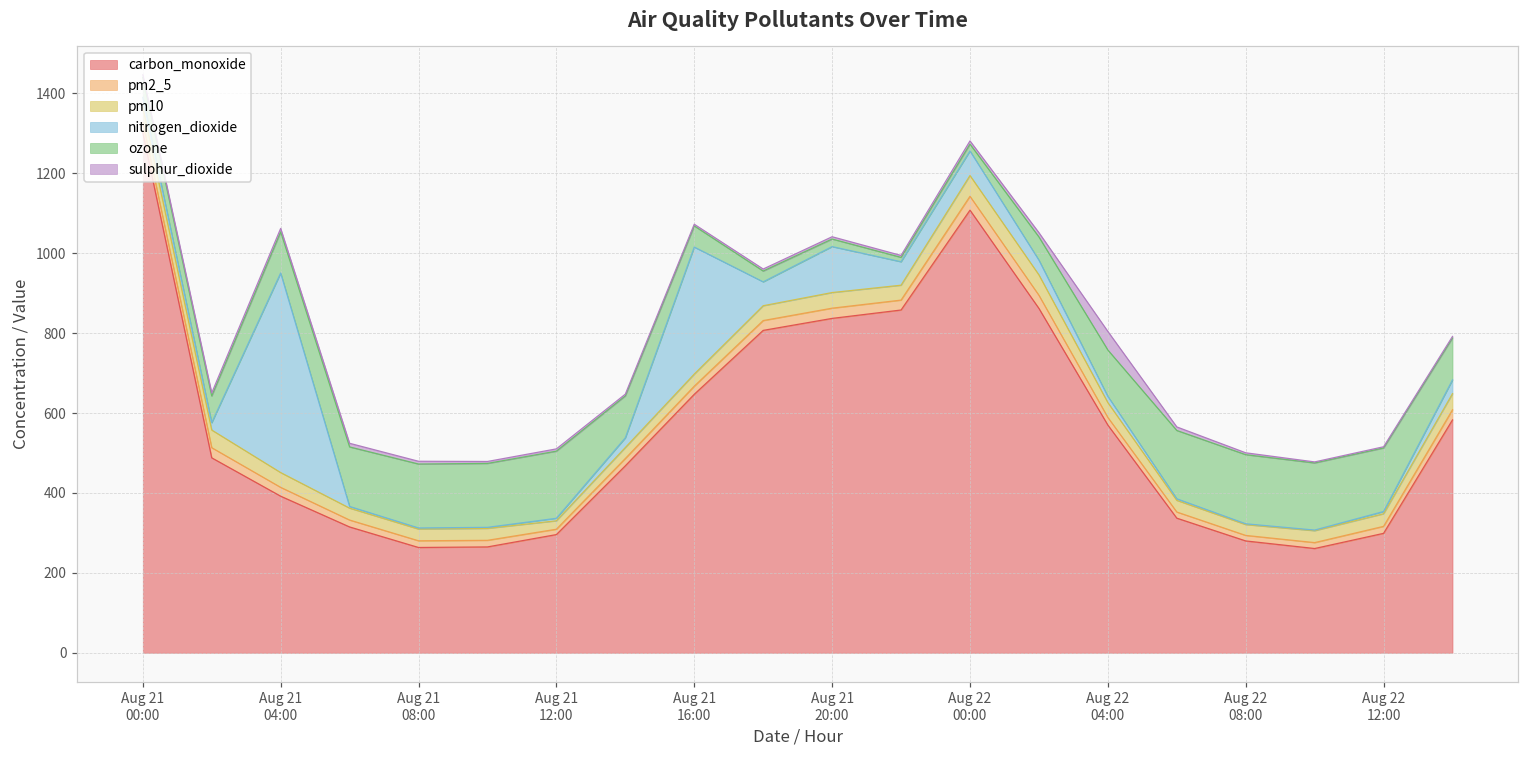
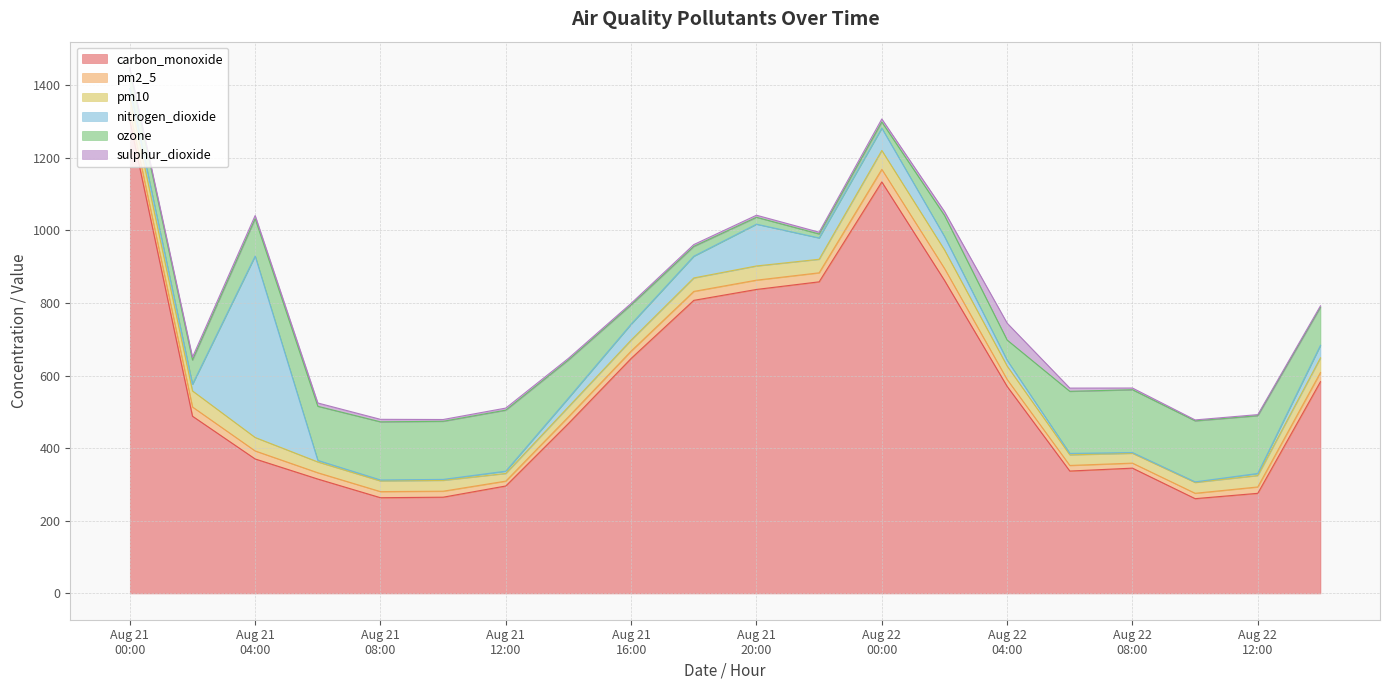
carbon_monoxide, Aug 21 04:00: 390 -> 370
nitrogen_dioxide, Aug 21 16:00: 320 -> 40
carbon_monoxide, Aug 22 00:00: 1110 -> 1130
ozone, Aug 22 04:00: 120 -> 60
carbon_monoxide, Aug 22 08:00: 280 -> 350
carbon_monoxide, Aug 22 12:00: 300 -> 280
